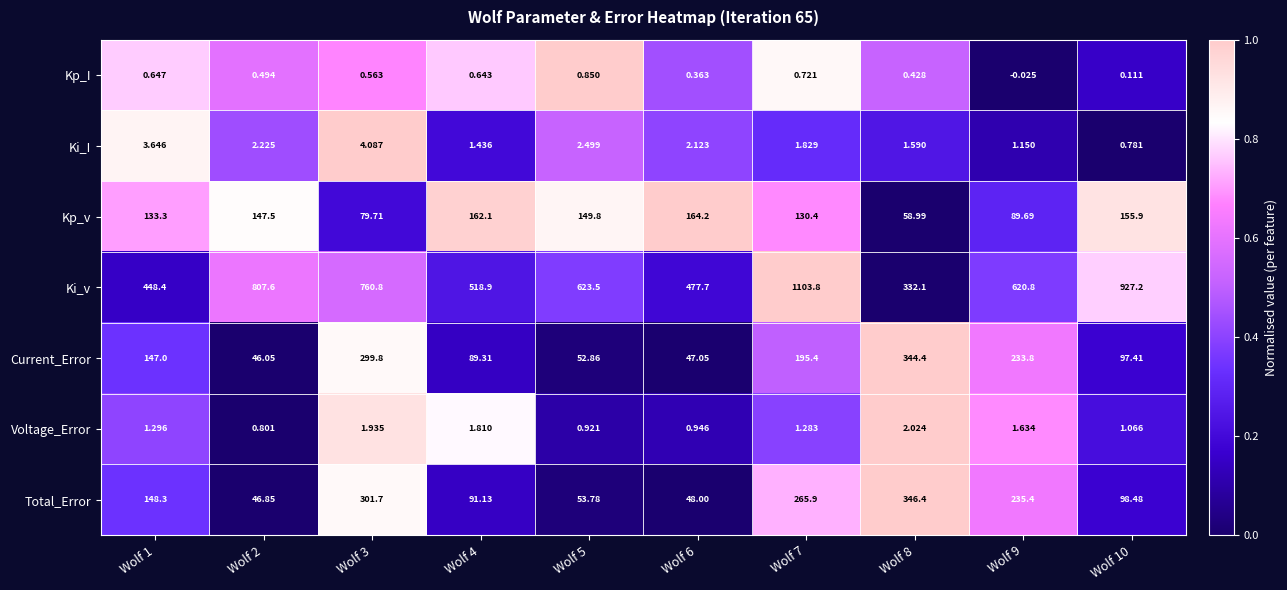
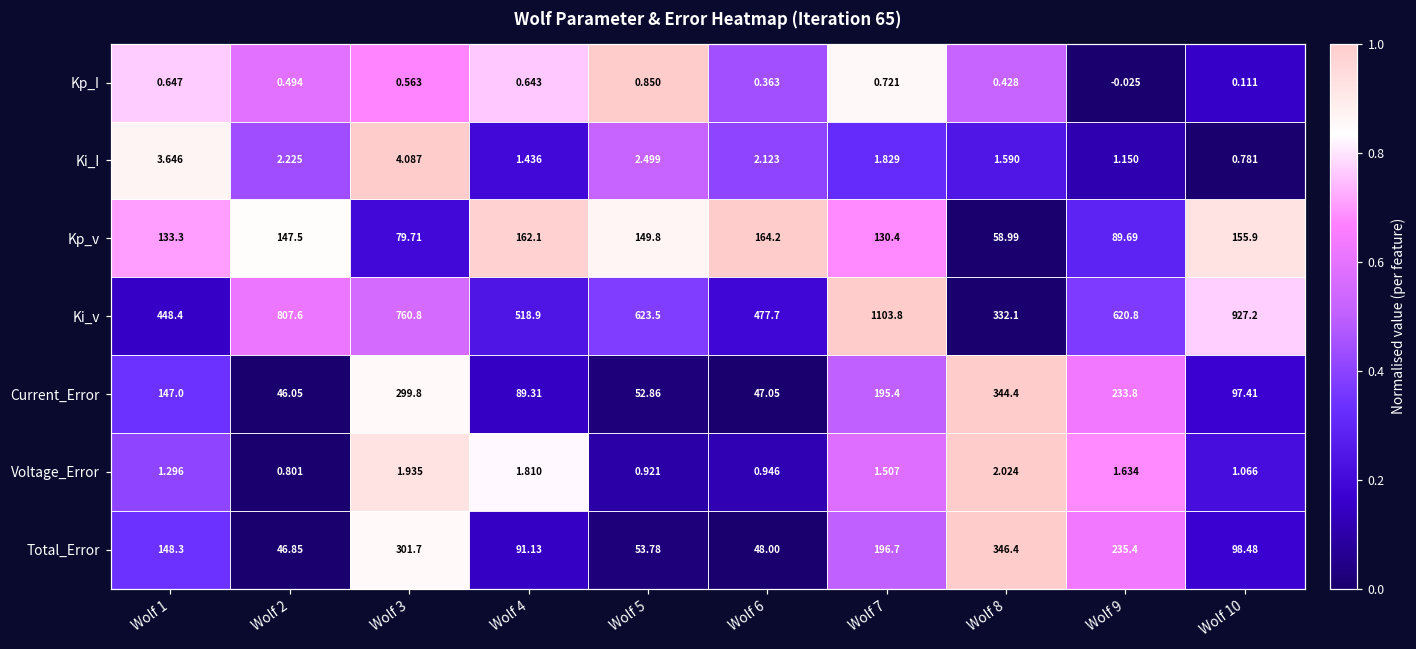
Voltage_Error, Wolf 7: 1.283 -> 1.507
Total_Error, Wolf 7: 265.9 -> 196.7
